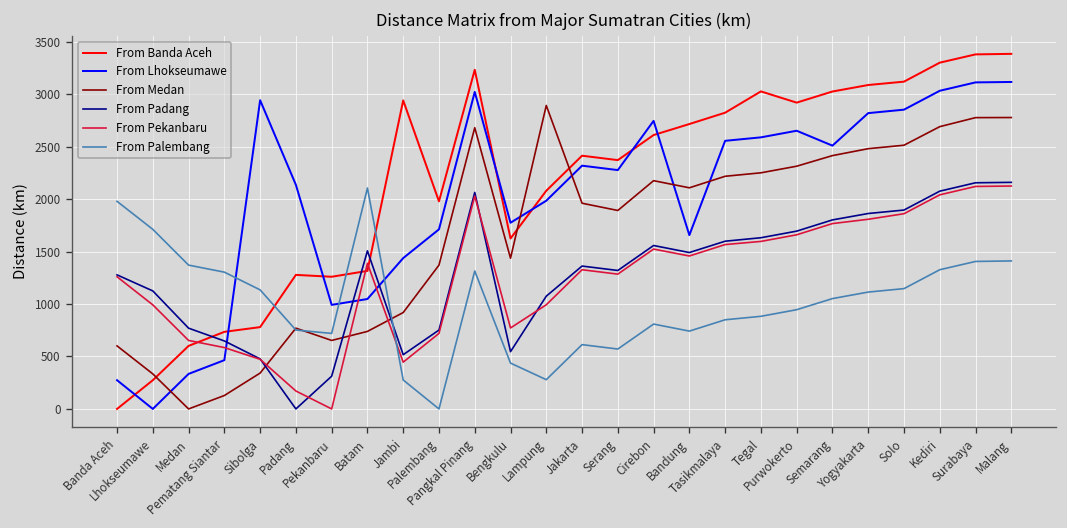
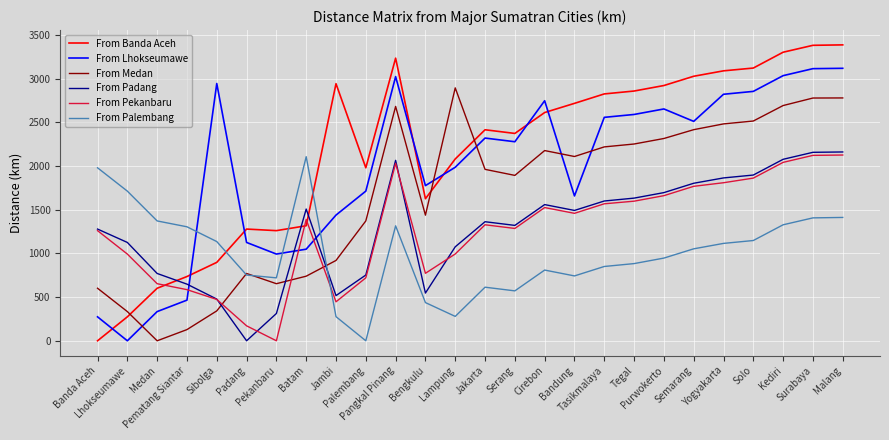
From Banda Aceh, Sibolga: 800 -> 900
From Lhokseumawe, Padang: 2100 -> 1100
From Banda Aceh, Tegal: 3000 -> 2900
